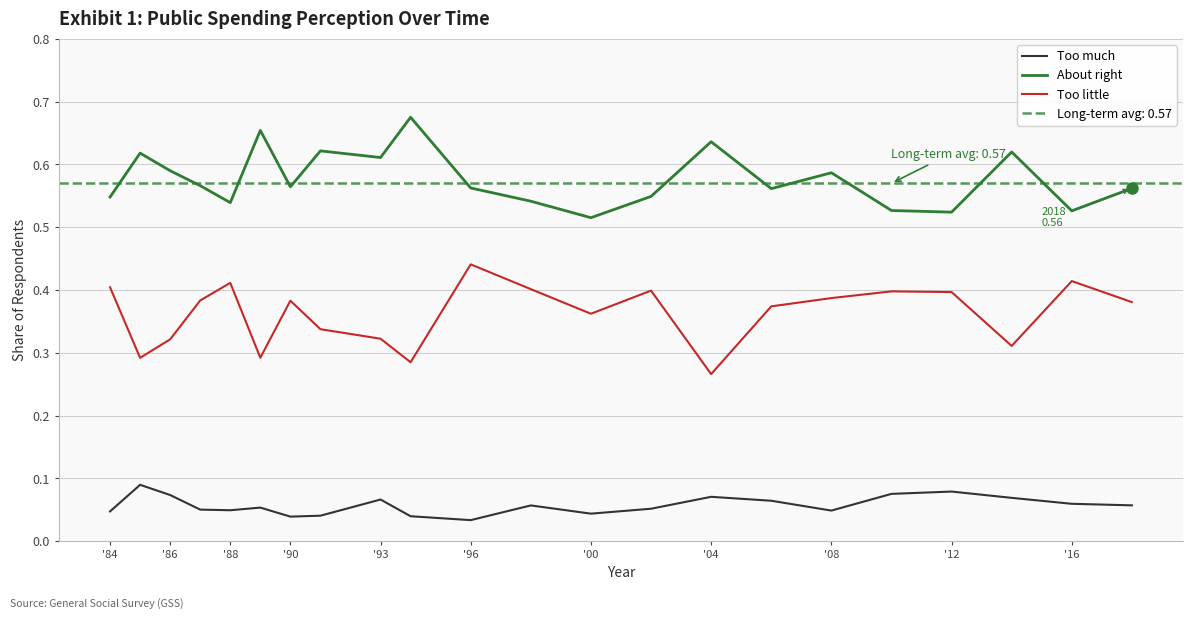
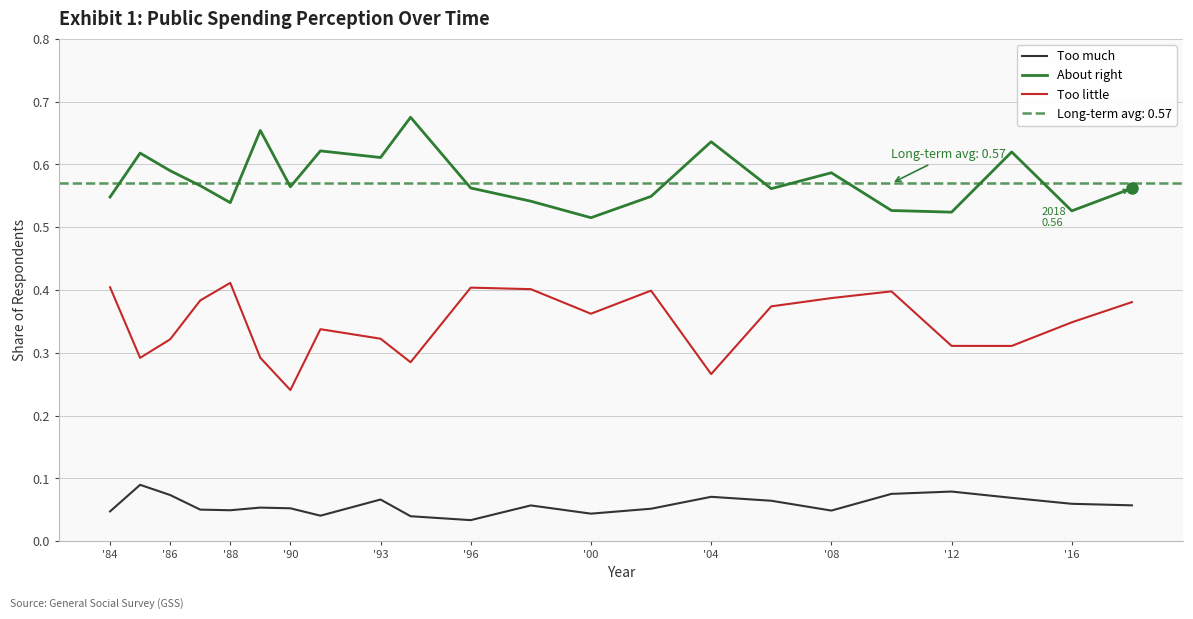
Too much, '90: 0.04 -> 0.05
Too little, '90: 0.38 -> 0.24
Too little, '96: 0.44 -> 0.40
Too little, '12: 0.40 -> 0.31
Too little, '16: 0.41 -> 0.35
